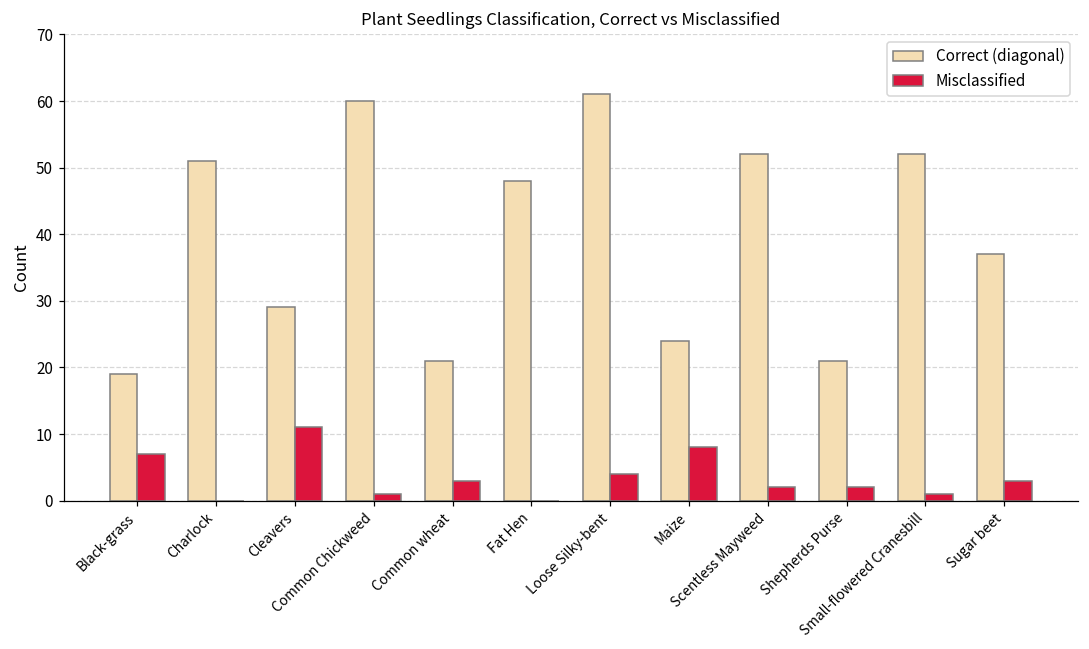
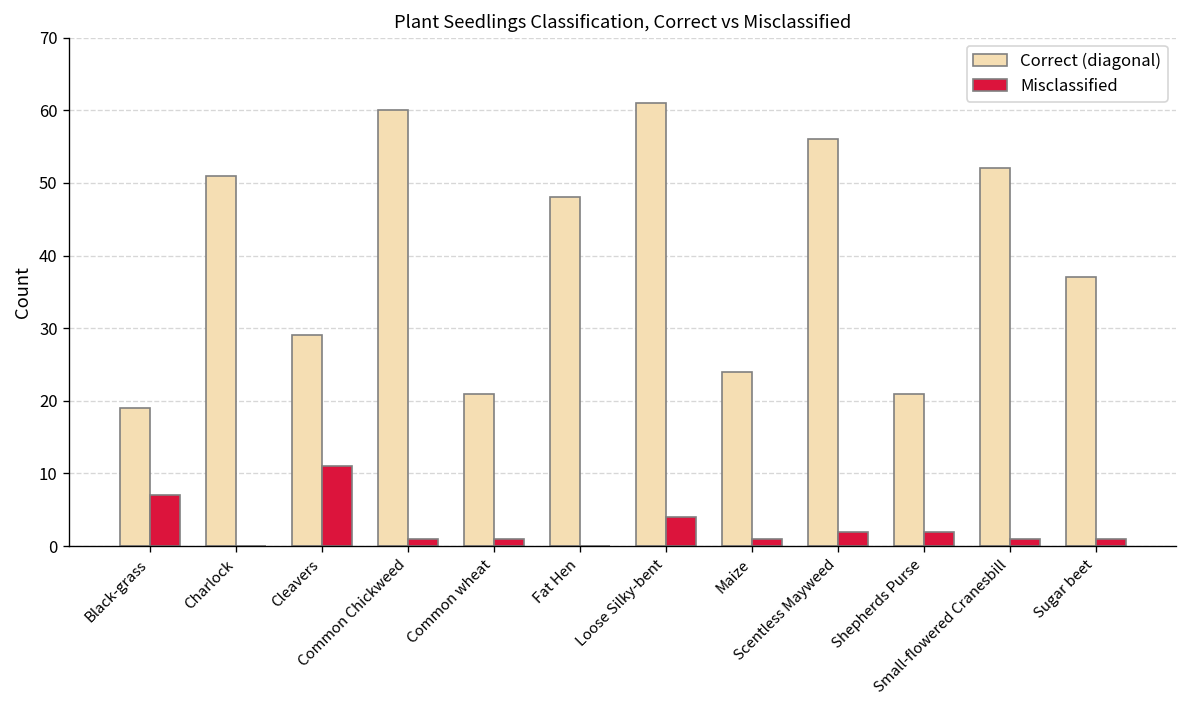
Misclassified, Common wheat: 3 -> 1
Misclassified, Maize: 8 -> 1
Correct (diagonal), Scentless Mayweed: 52 -> 56
Misclassified, Sugar beet: 3 -> 1
